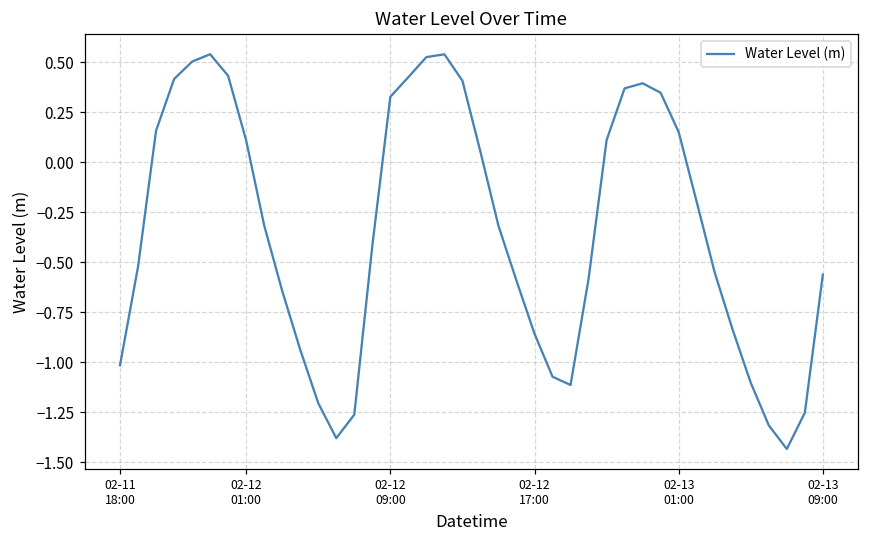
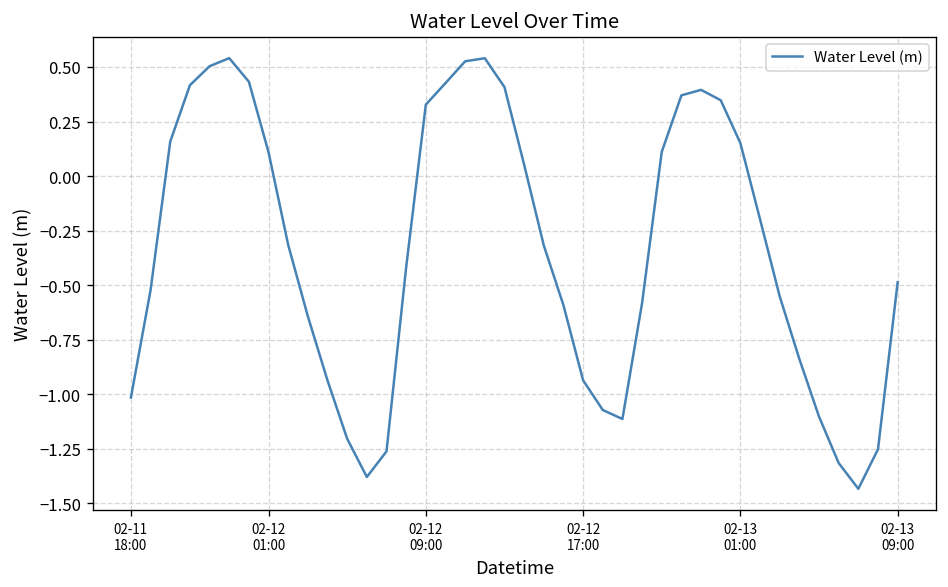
02-12 17:00: -0.86 -> -0.94
02-13 09:00: -0.56 -> -0.49
